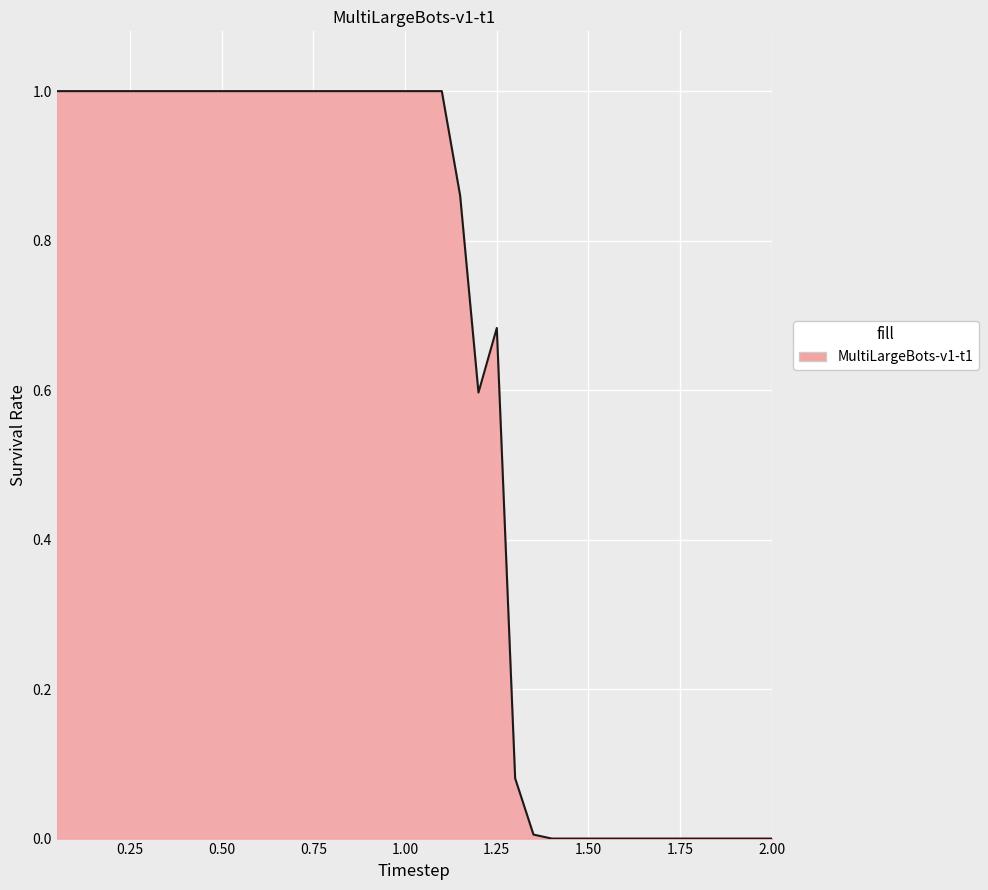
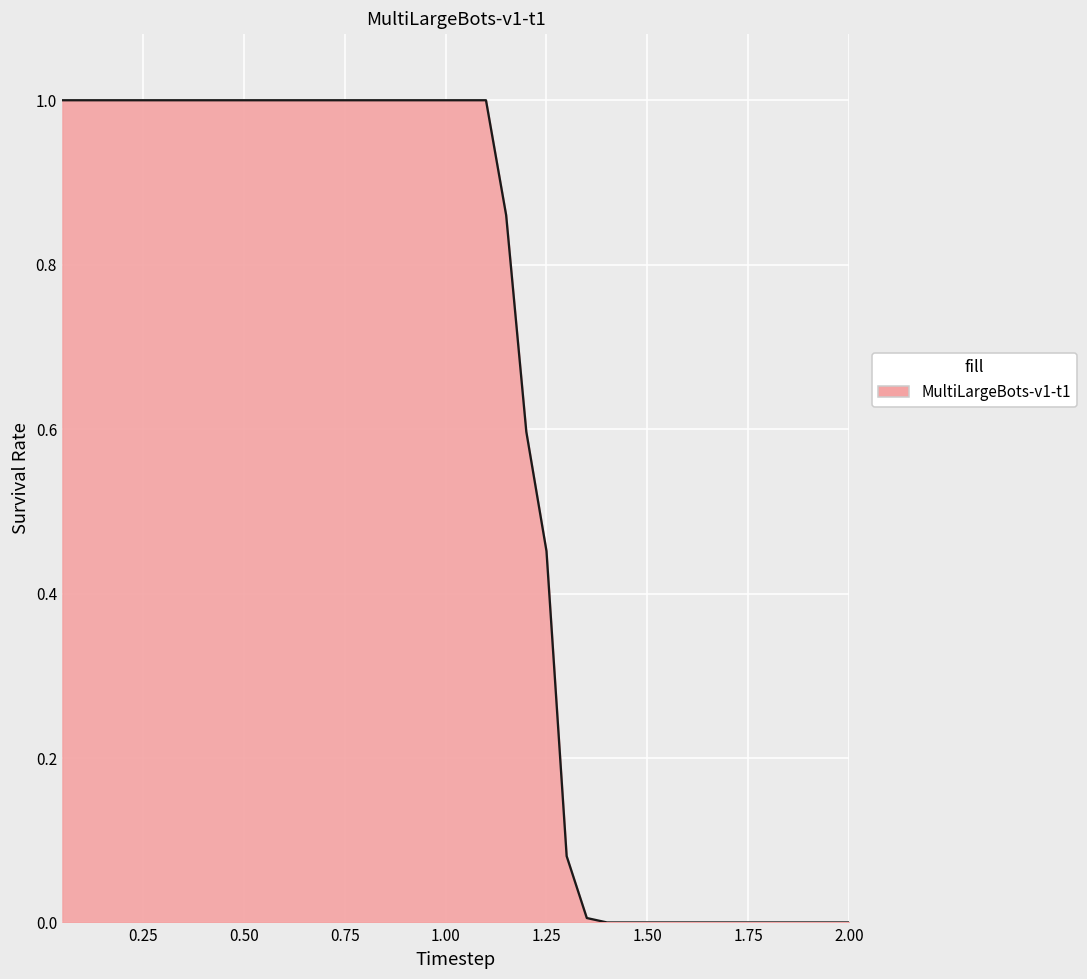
1.25: 0.68 -> 0.45
